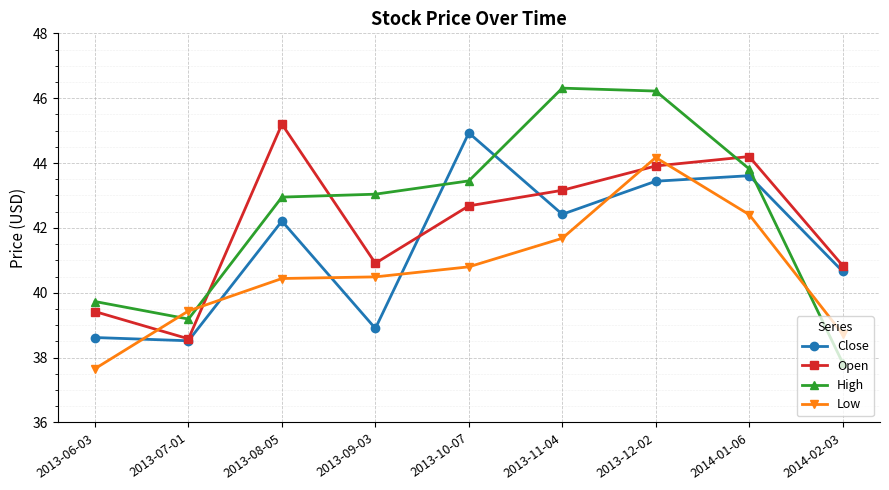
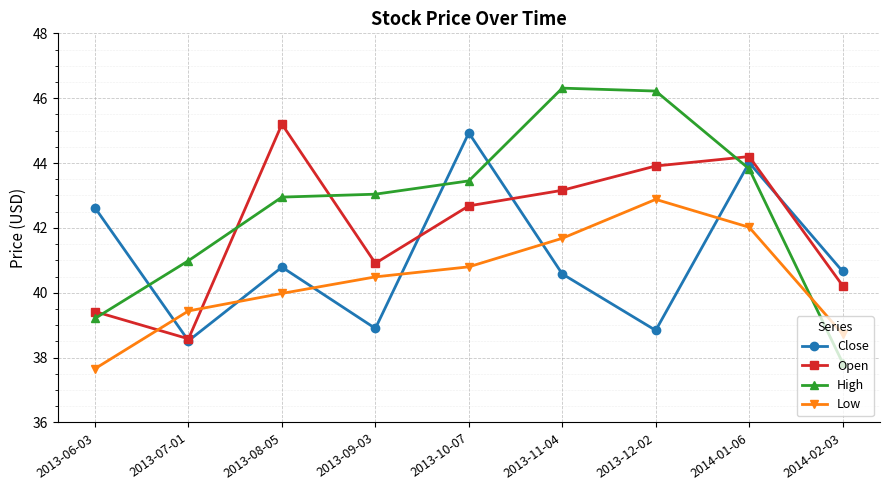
Close, 2013-06-03: 38.6 -> 42.6
High, 2013-06-03: 39.7 -> 39.2
High, 2013-07-01: 39.2 -> 41.0
Close, 2013-08-05: 42.2 -> 40.8
Low, 2013-08-05: 40.4 -> 40.0
Close, 2013-11-04: 42.4 -> 40.6
Close, 2013-12-02: 43.4 -> 38.8
Low, 2013-12-02: 44.2 -> 42.9
Close, 2014-01-06: 43.6 -> 44.0
Low, 2014-01-06: 42.4 -> 42.0
Open, 2014-02-03: 40.8 -> 40.2
